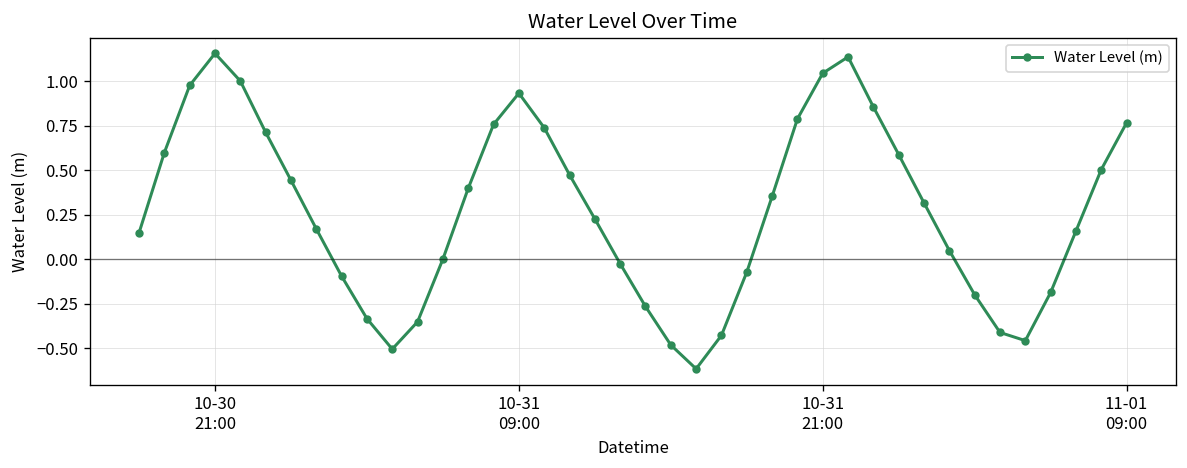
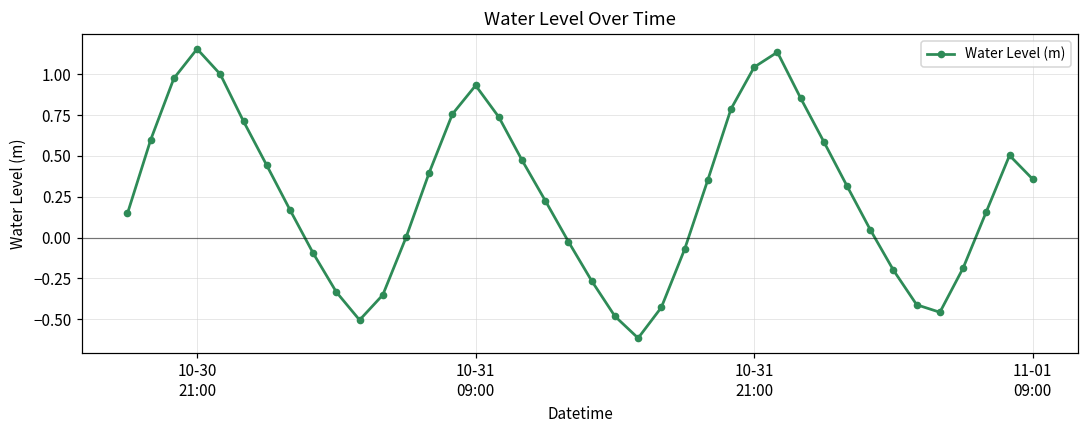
11-01 09:00: 0.77 -> 0.36
